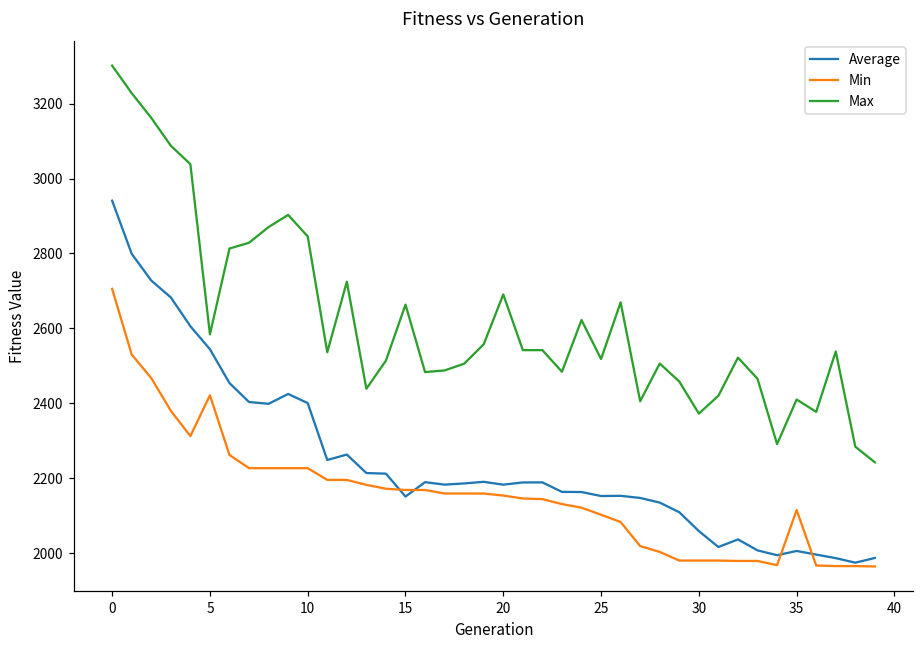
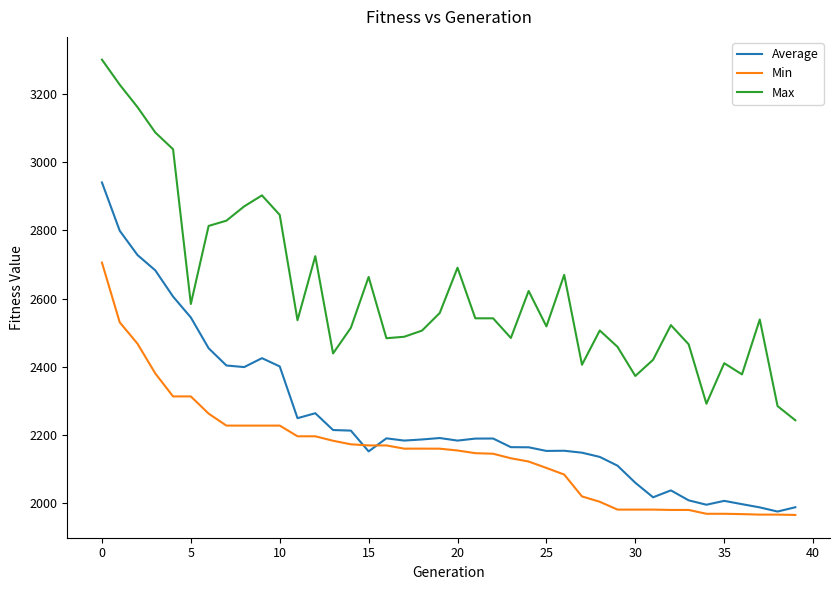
Min, 5: 2420 -> 2310
Min, 35: 2120 -> 1970
